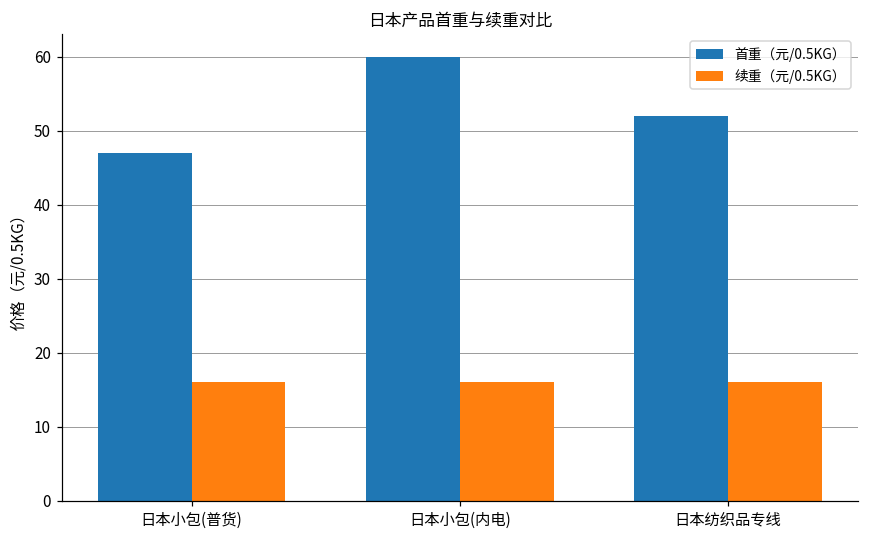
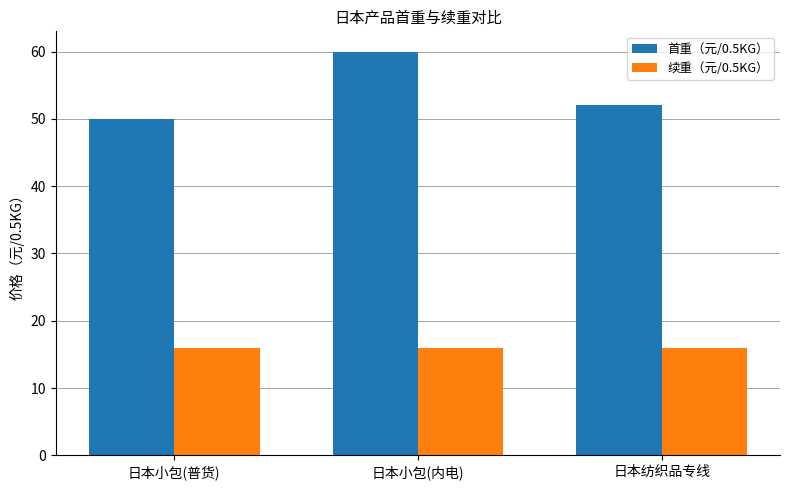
首重（元/0.5KG）, 日本小包(普货): 47 -> 50
